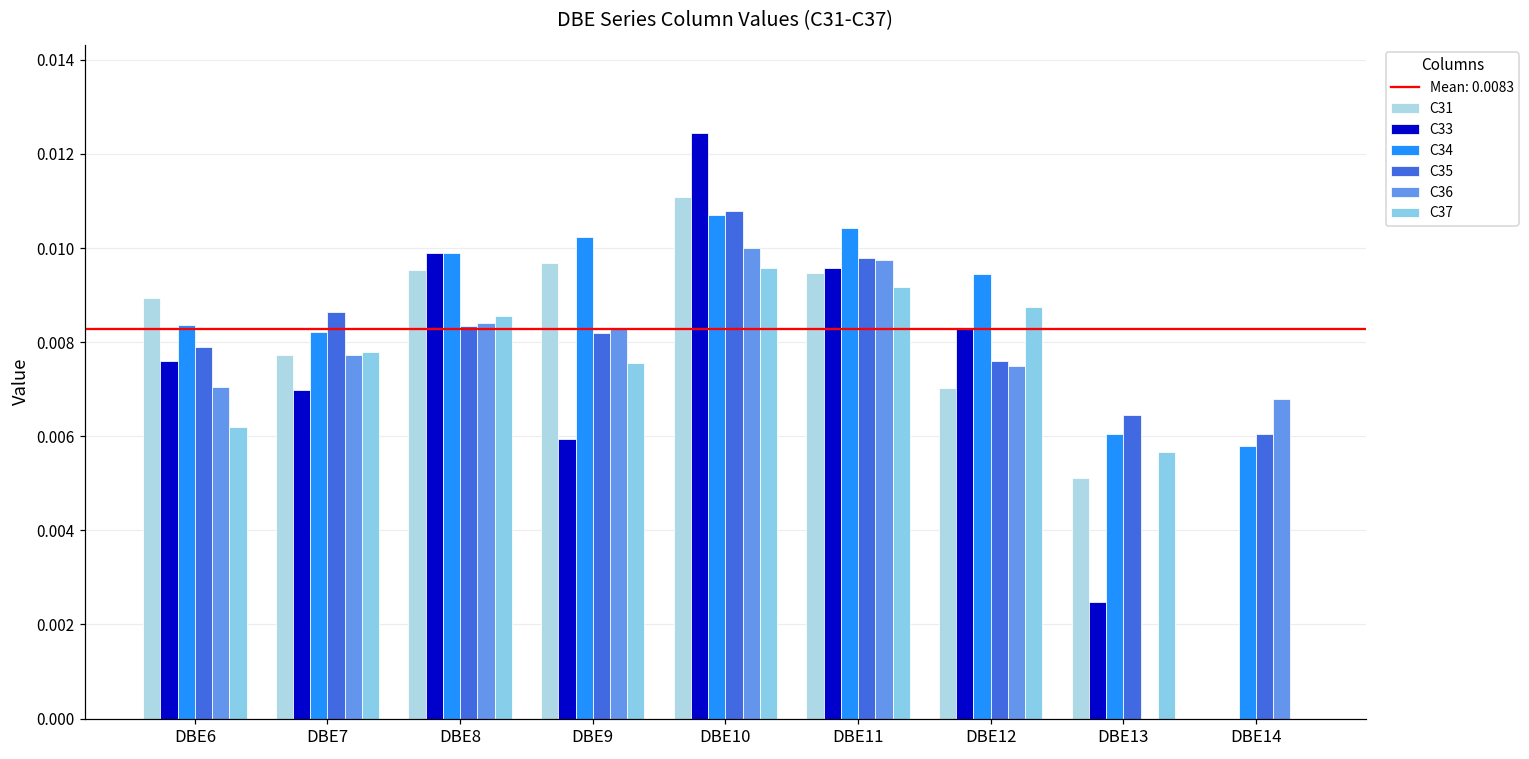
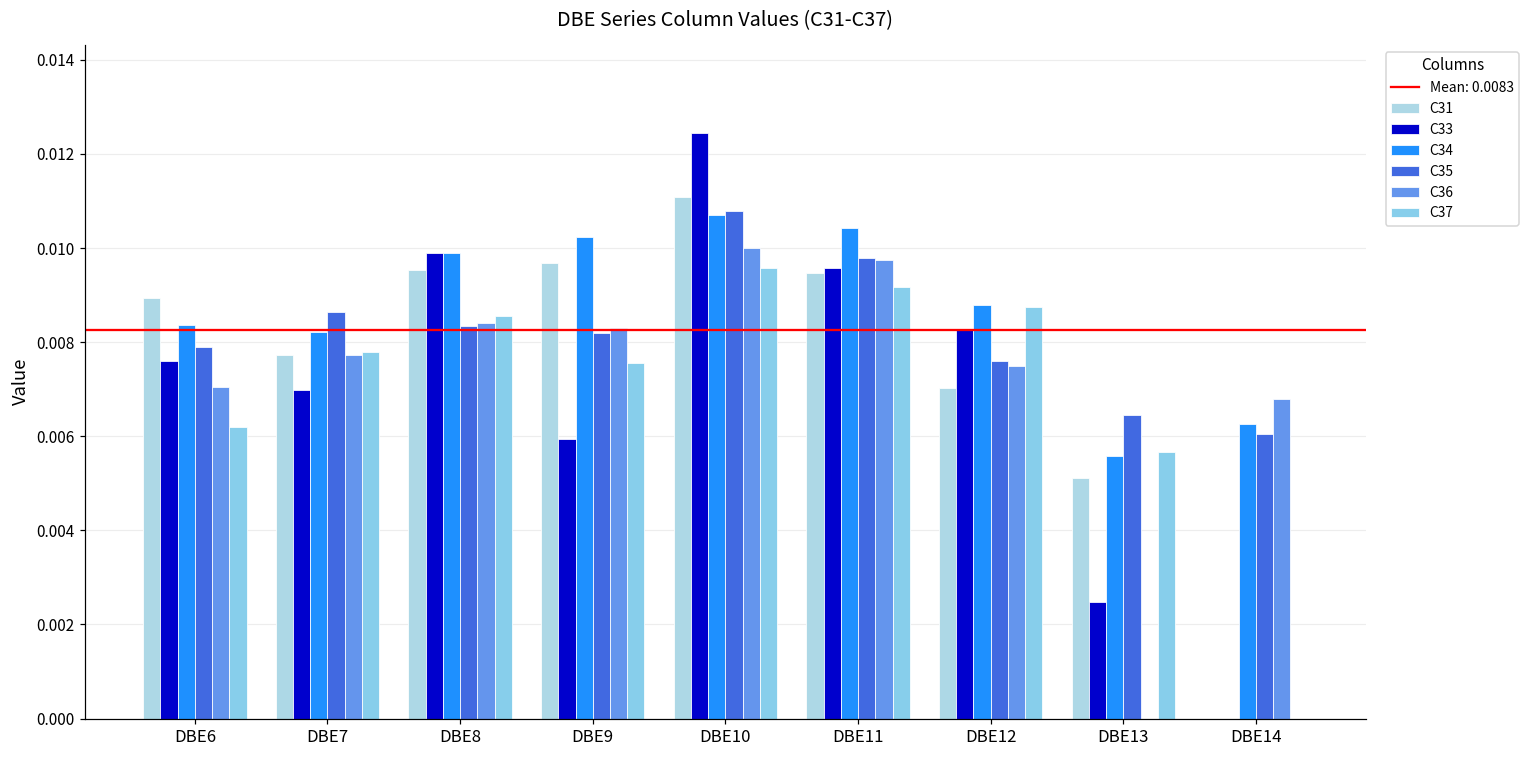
C34, DBE12: 0.0094 -> 0.0088
C34, DBE13: 0.0061 -> 0.0056
C34, DBE14: 0.0058 -> 0.0063
